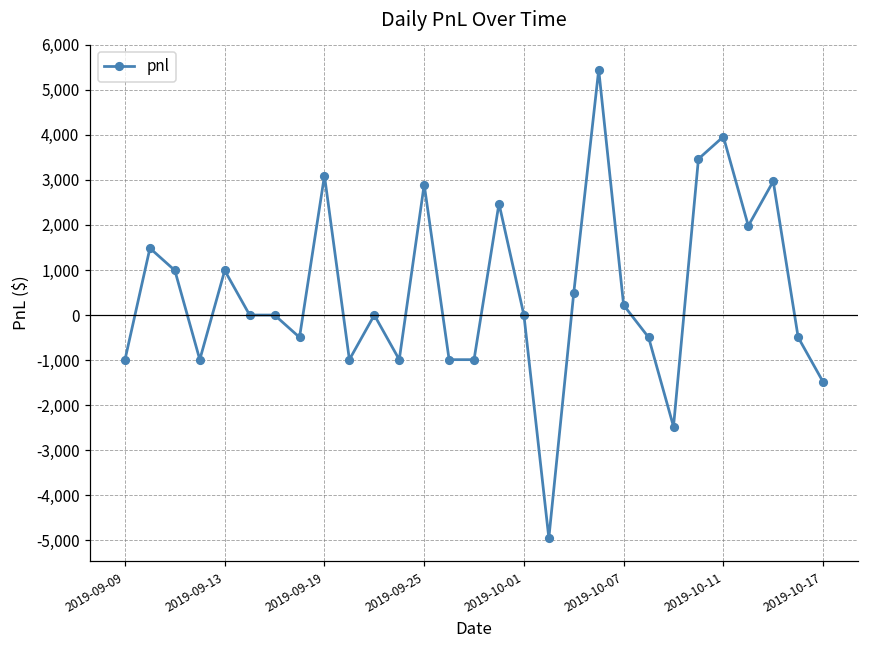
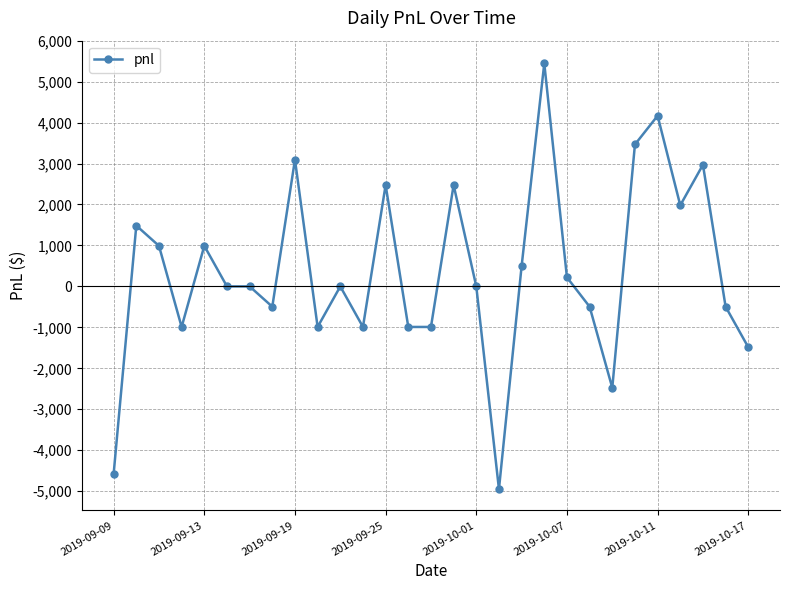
2019-09-09: -1,000 -> -4,600
2019-09-25: 2,900 -> 2,500
2019-10-11: 4,000 -> 4,200
